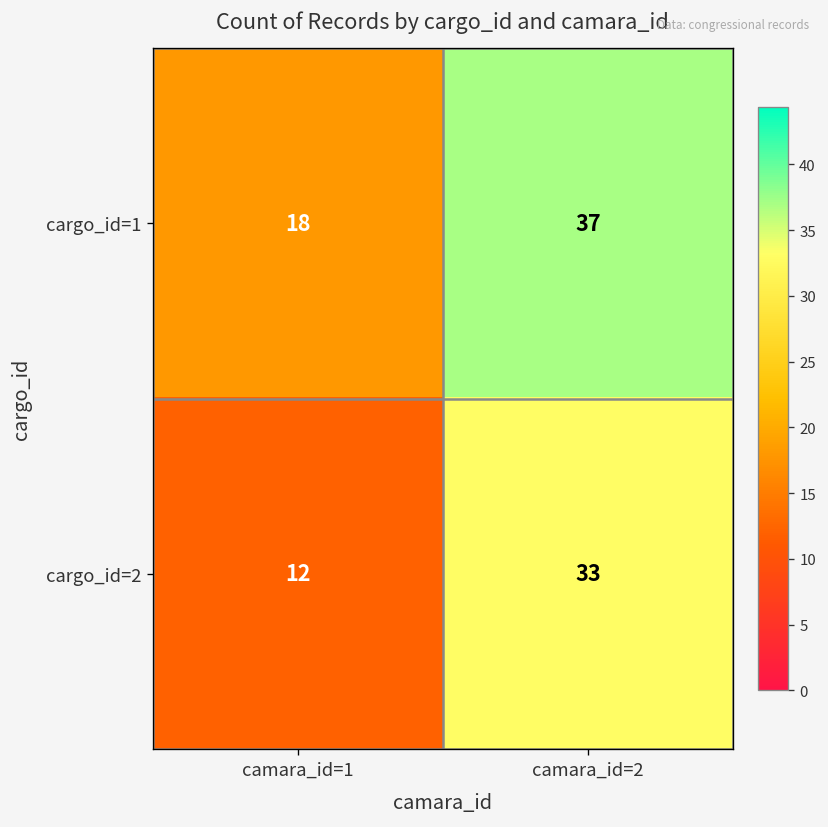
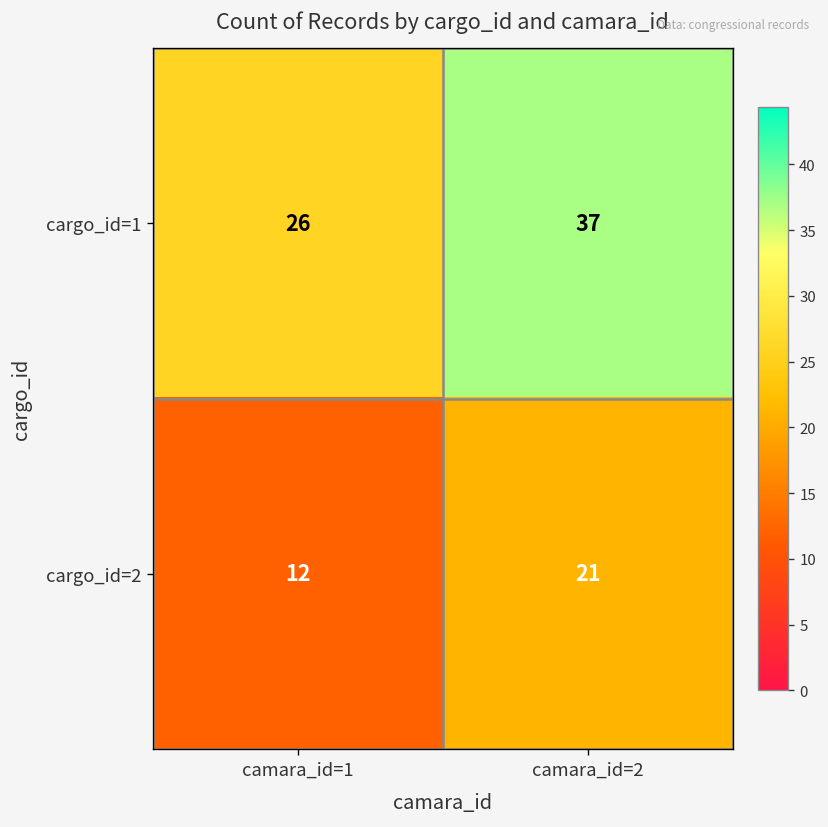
cargo_id=1, camara_id=1: 18 -> 26
cargo_id=2, camara_id=2: 33 -> 21
